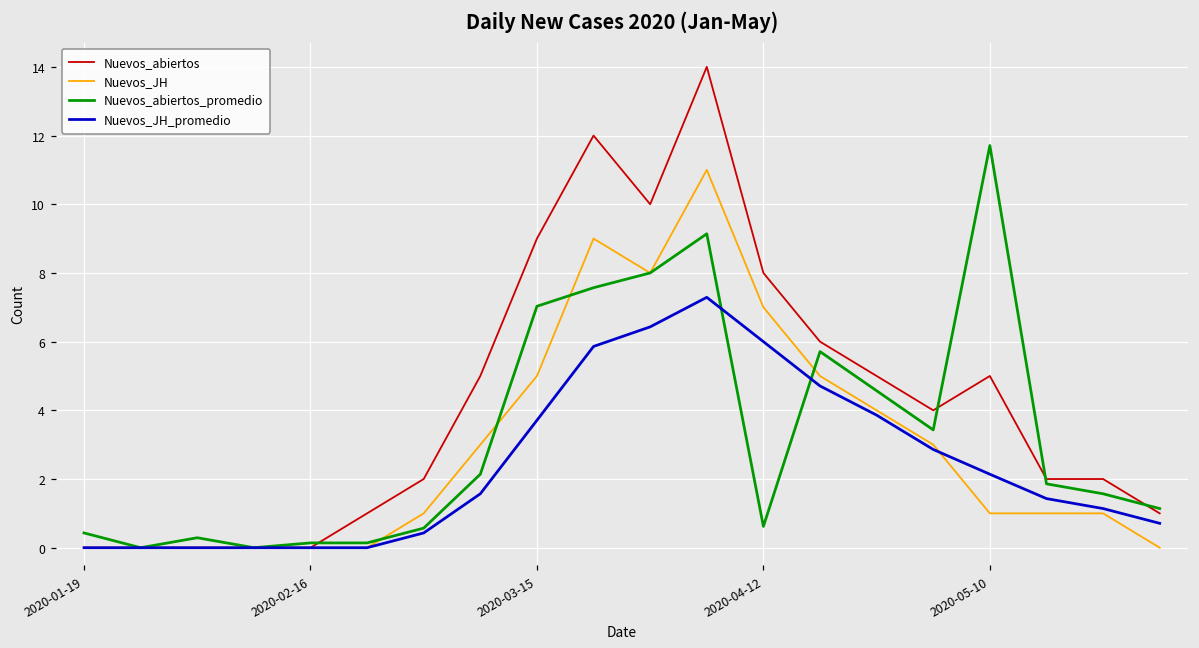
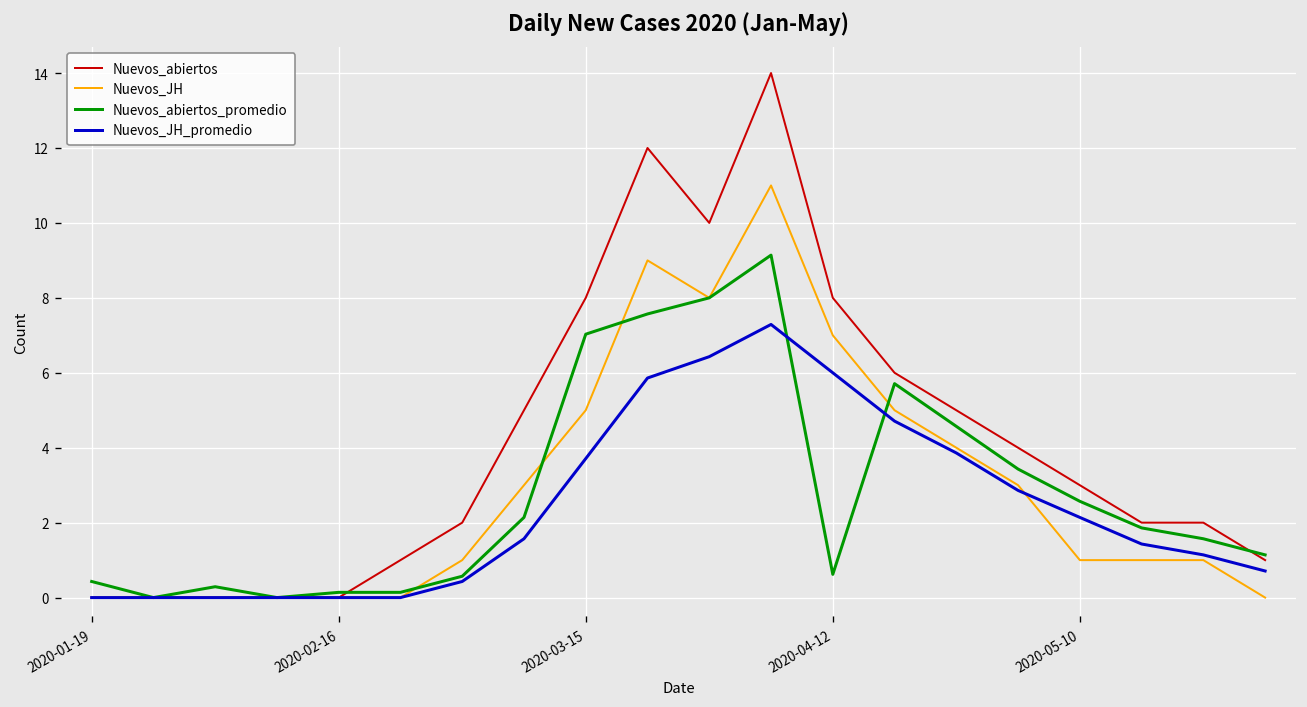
Nuevos_abiertos, 2020-03-15: 9 -> 8
Nuevos_abiertos, 2020-05-10: 5 -> 3
Nuevos_abiertos_promedio, 2020-05-10: 11.7 -> 2.6
